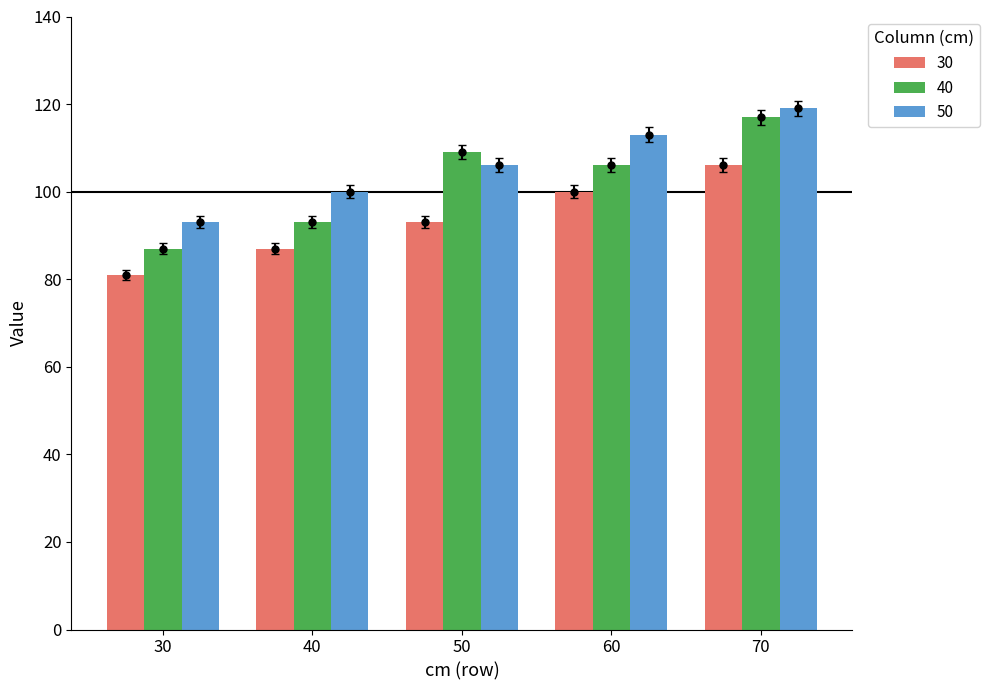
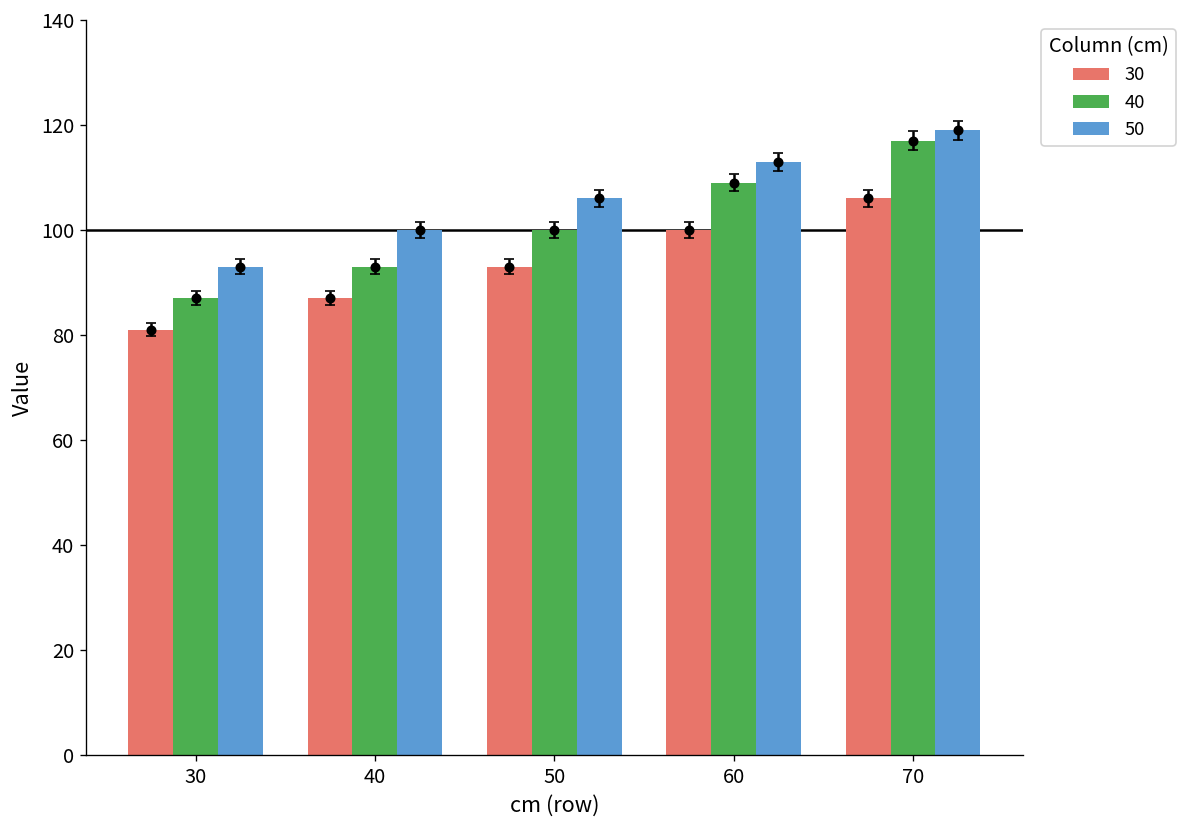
40, 50: 109 -> 100
40, 60: 106 -> 109
